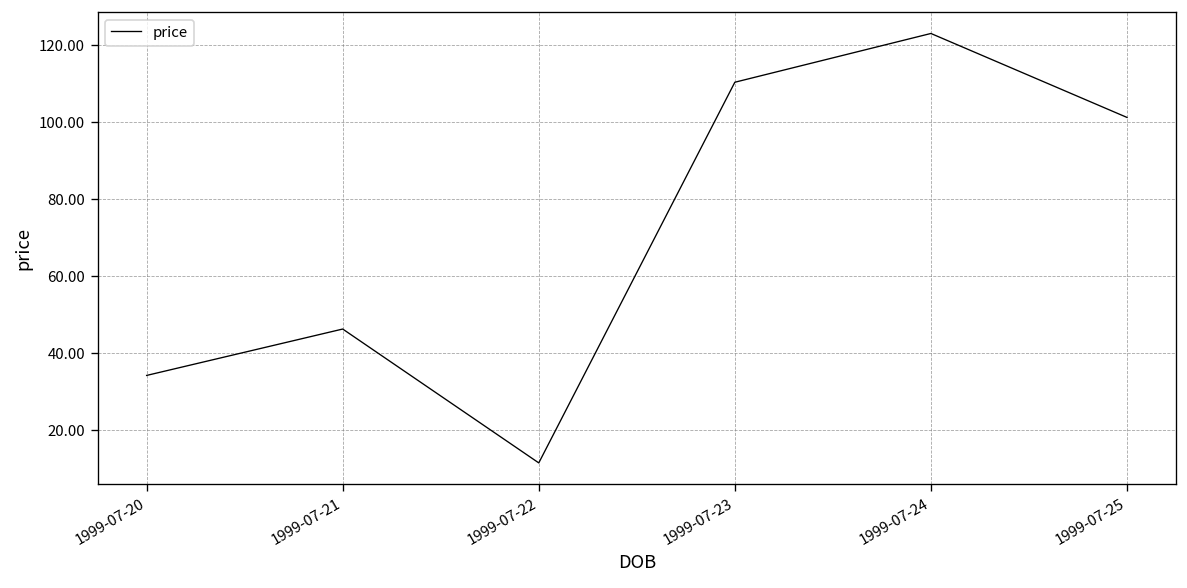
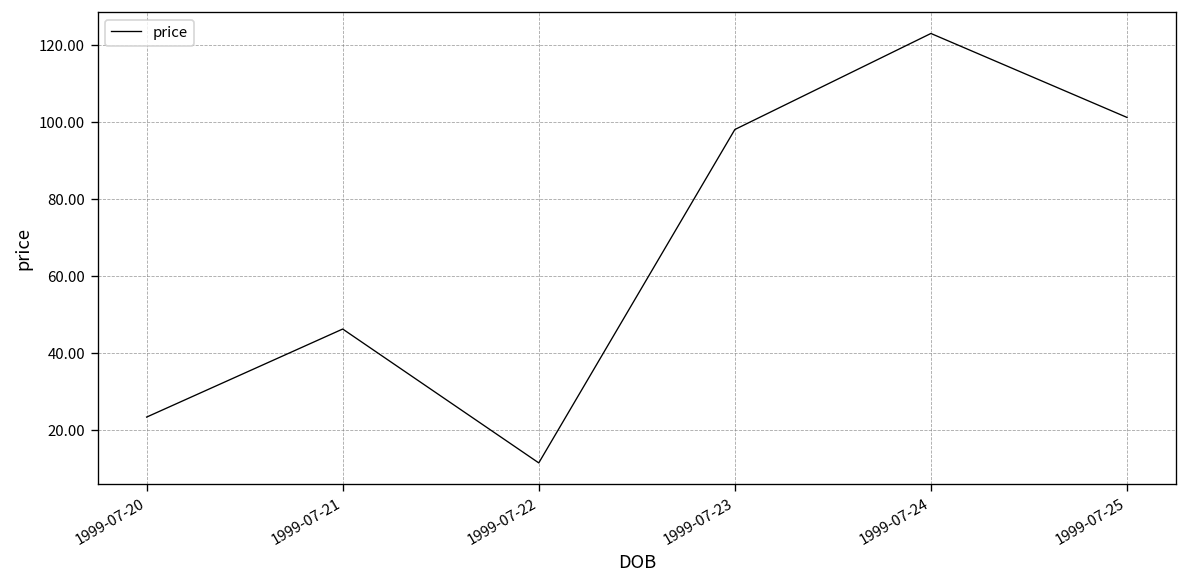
1999-07-20: 34 -> 23
1999-07-23: 110 -> 98
